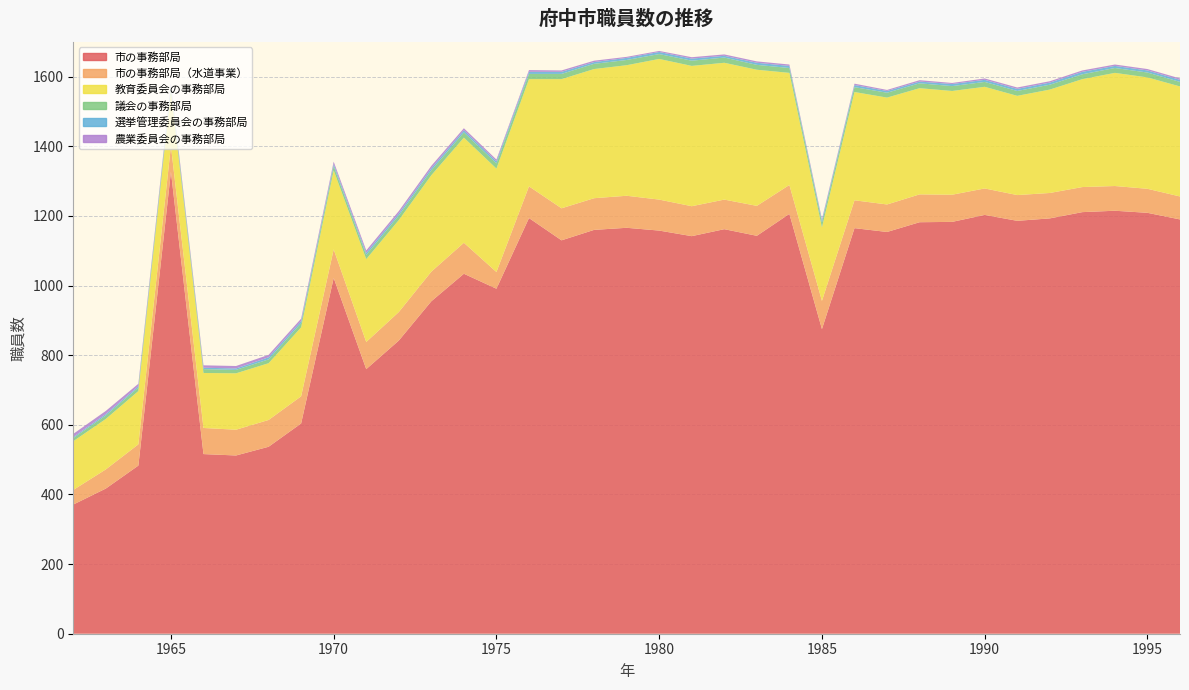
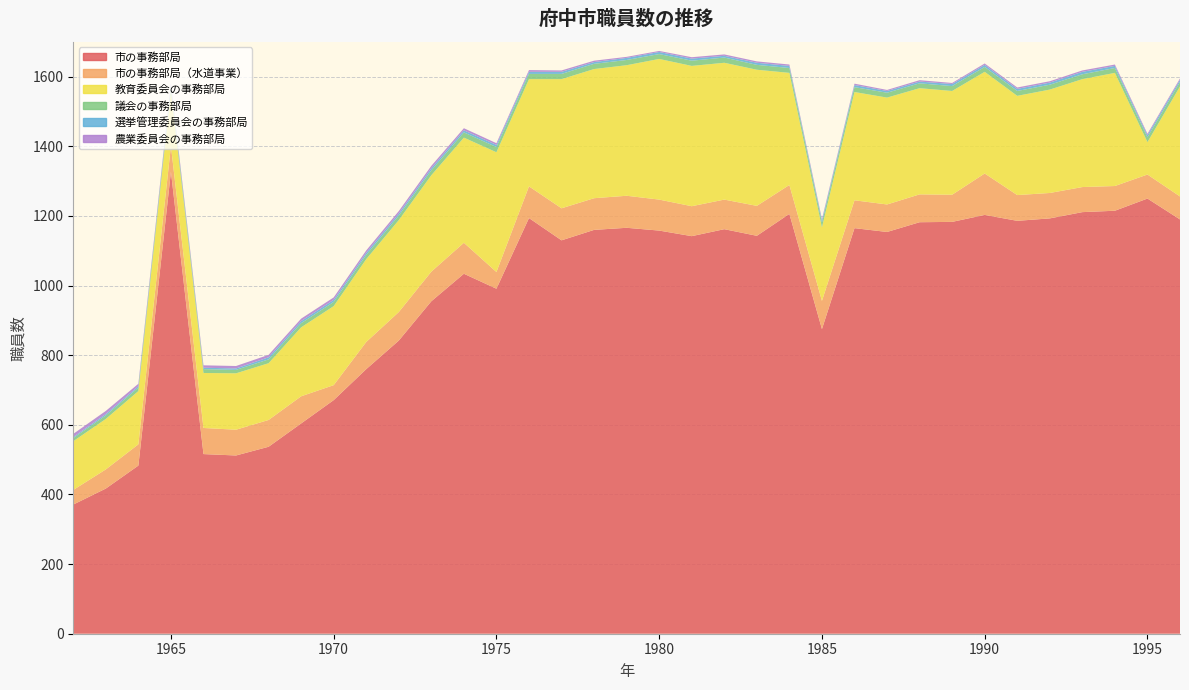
市の事務部局, 1970: 1020 -> 670
市の事務部局（水道事業）, 1970: 80 -> 40
教育委員会の事務部局, 1975: 300 -> 340
市の事務部局（水道事業）, 1990: 80 -> 120
市の事務部局, 1995: 1210 -> 1250
教育委員会の事務部局, 1995: 320 -> 90
